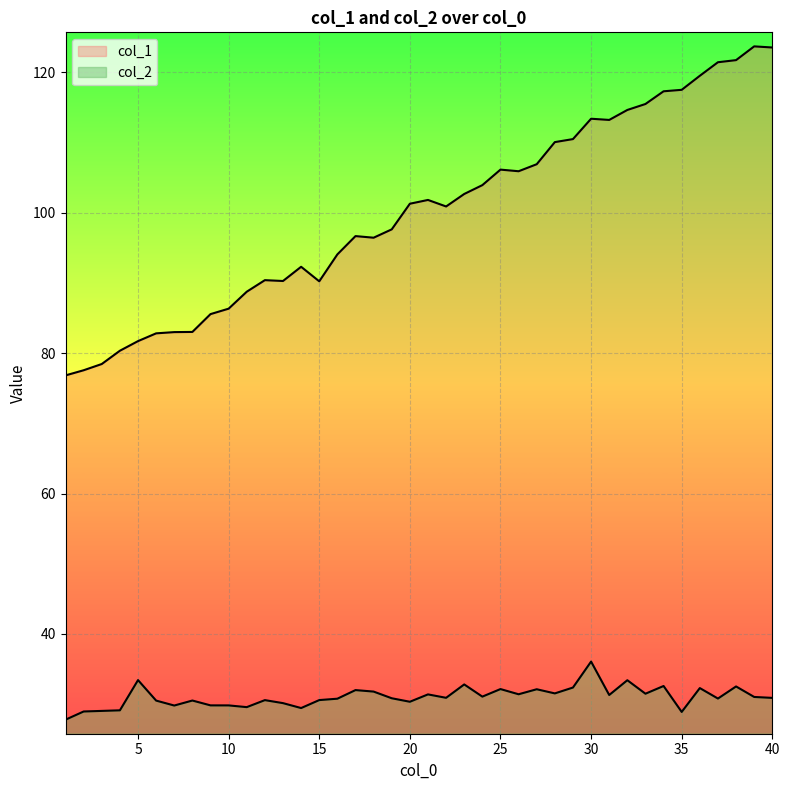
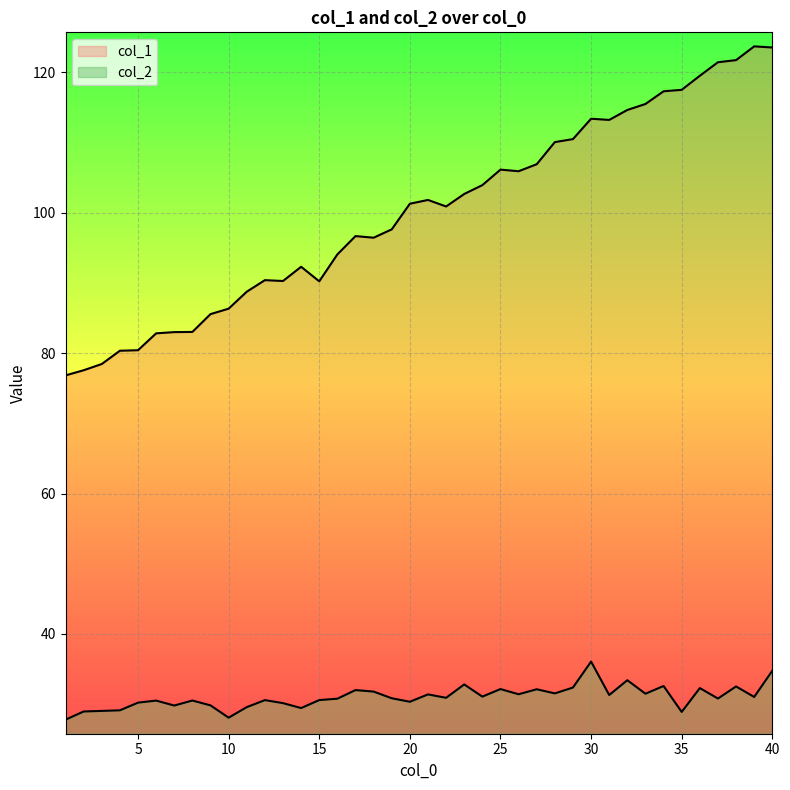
col_1, 5: 82 -> 80
col_2, 5: 33 -> 30
col_2, 10: 30 -> 28
col_2, 40: 31 -> 35
